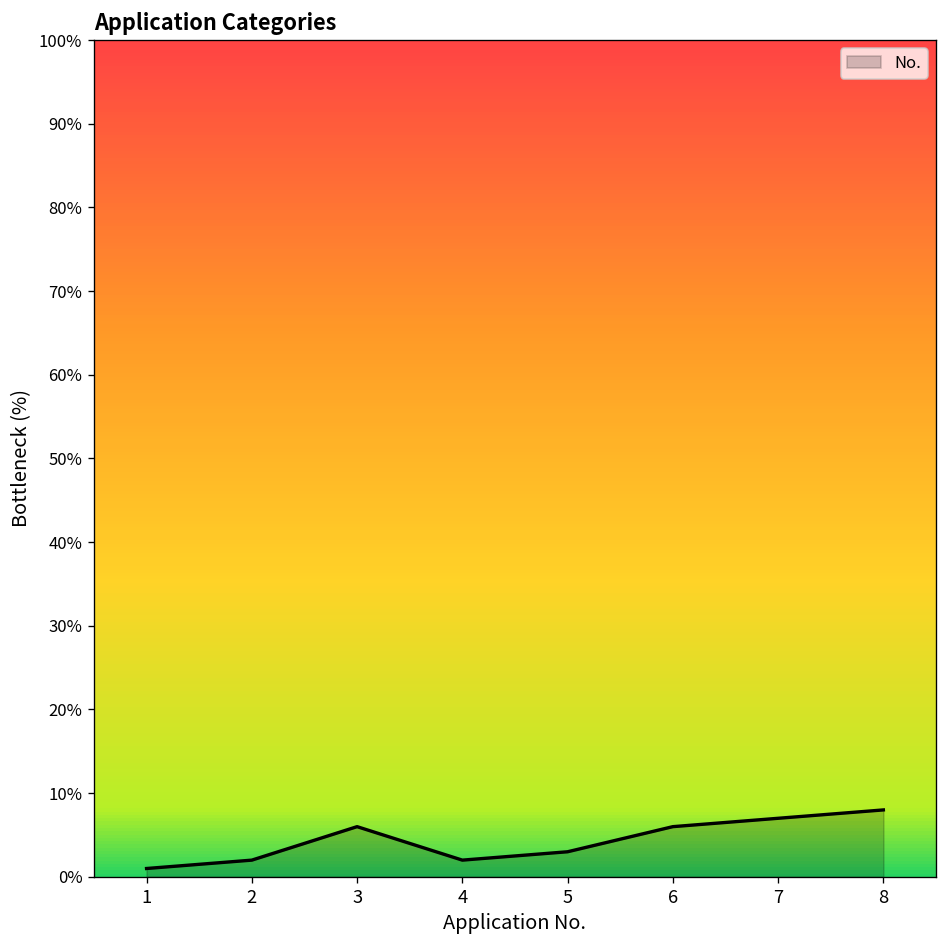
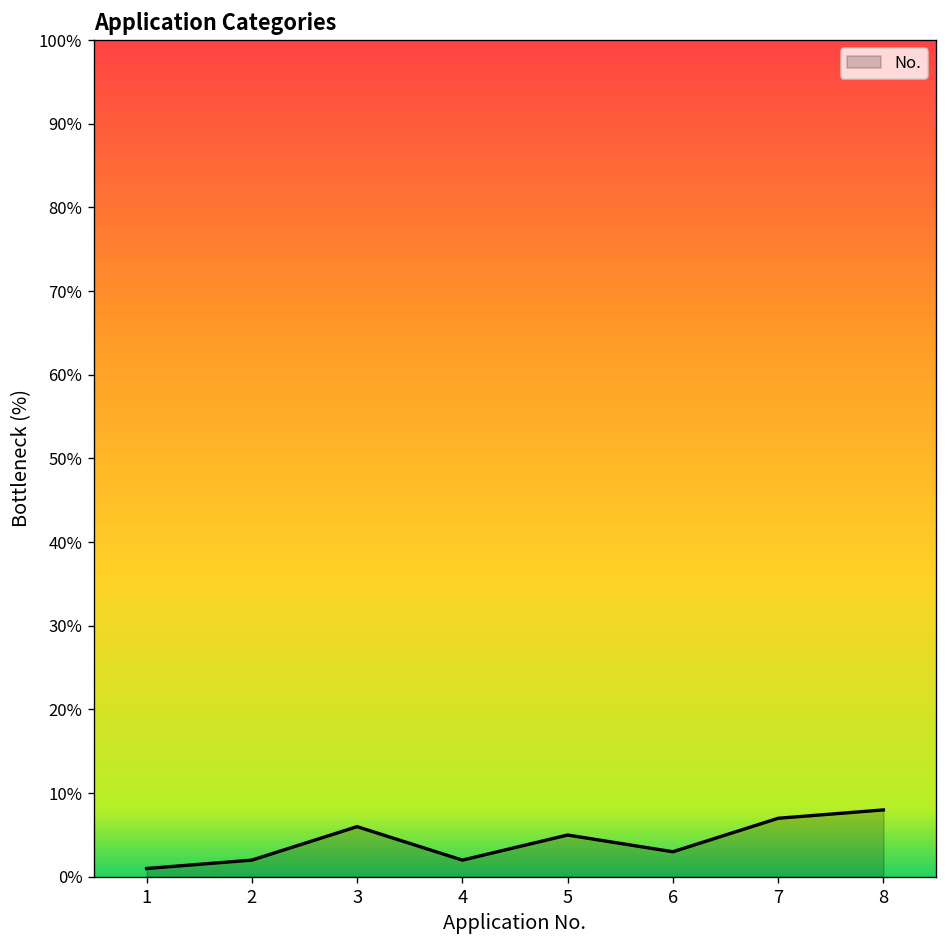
5: 3% -> 5%
6: 6% -> 3%
